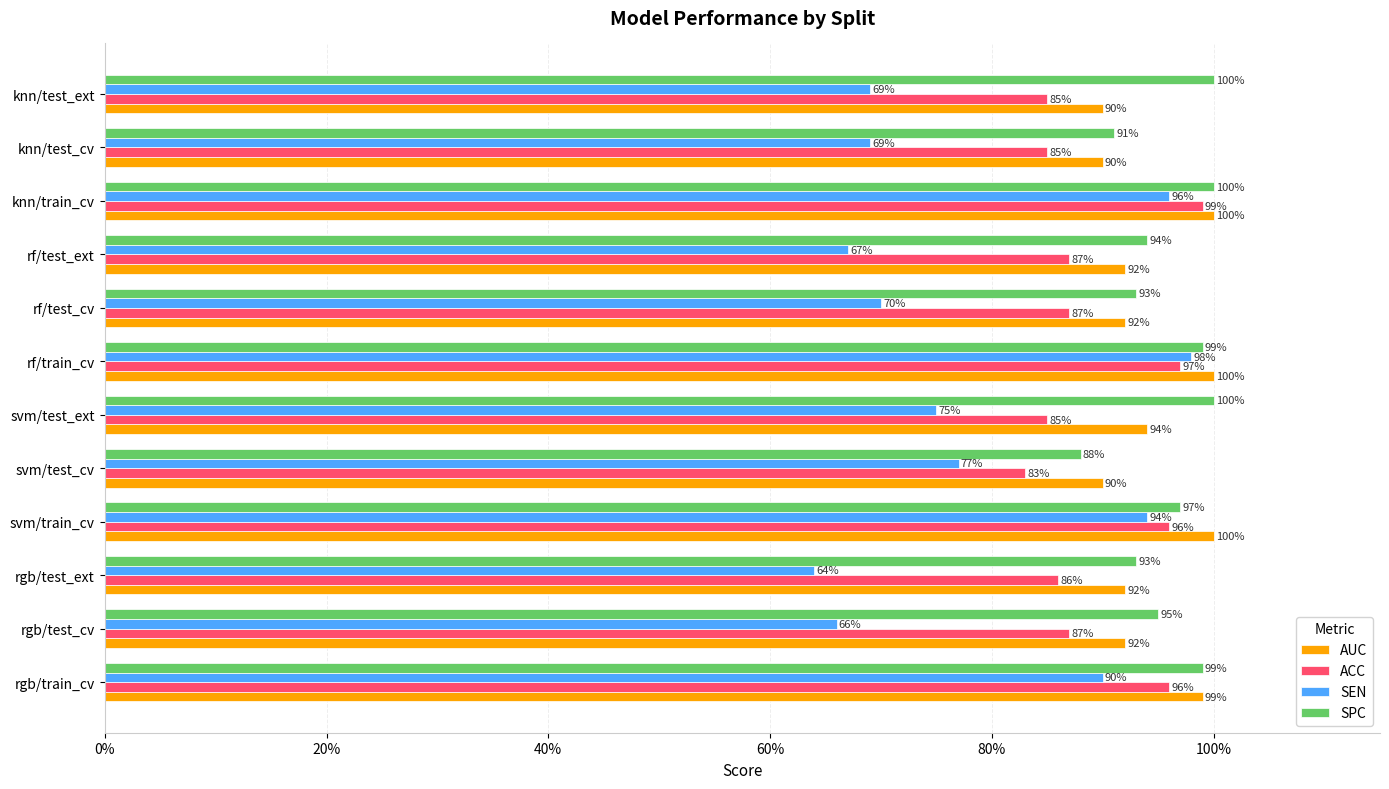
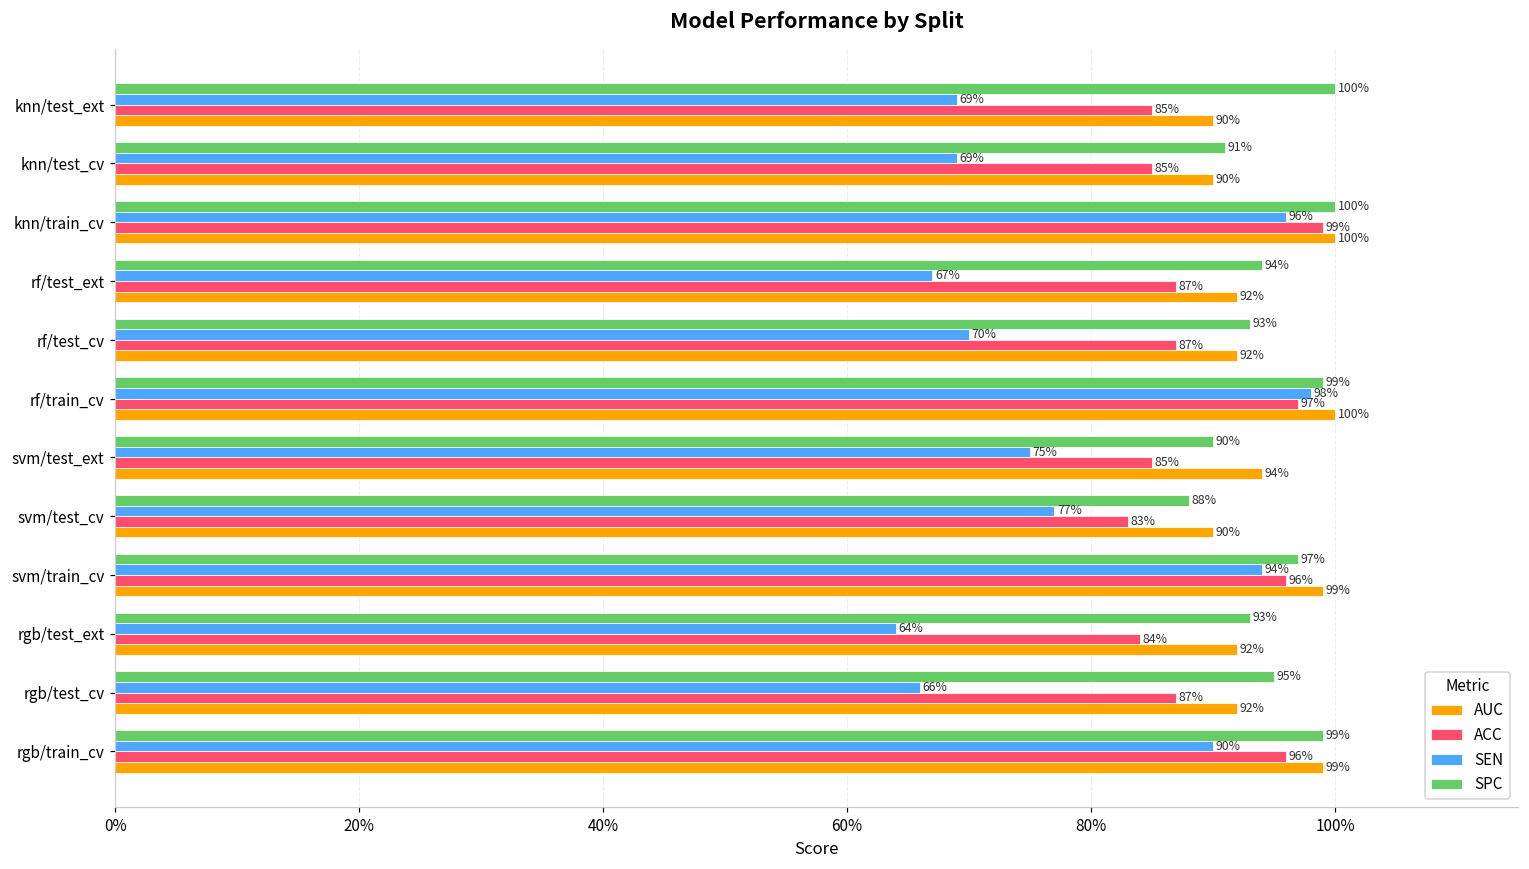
SPC, svm/test_ext: 100% -> 90%
AUC, svm/train_cv: 100% -> 99%
ACC, rgb/test_ext: 86% -> 84%
